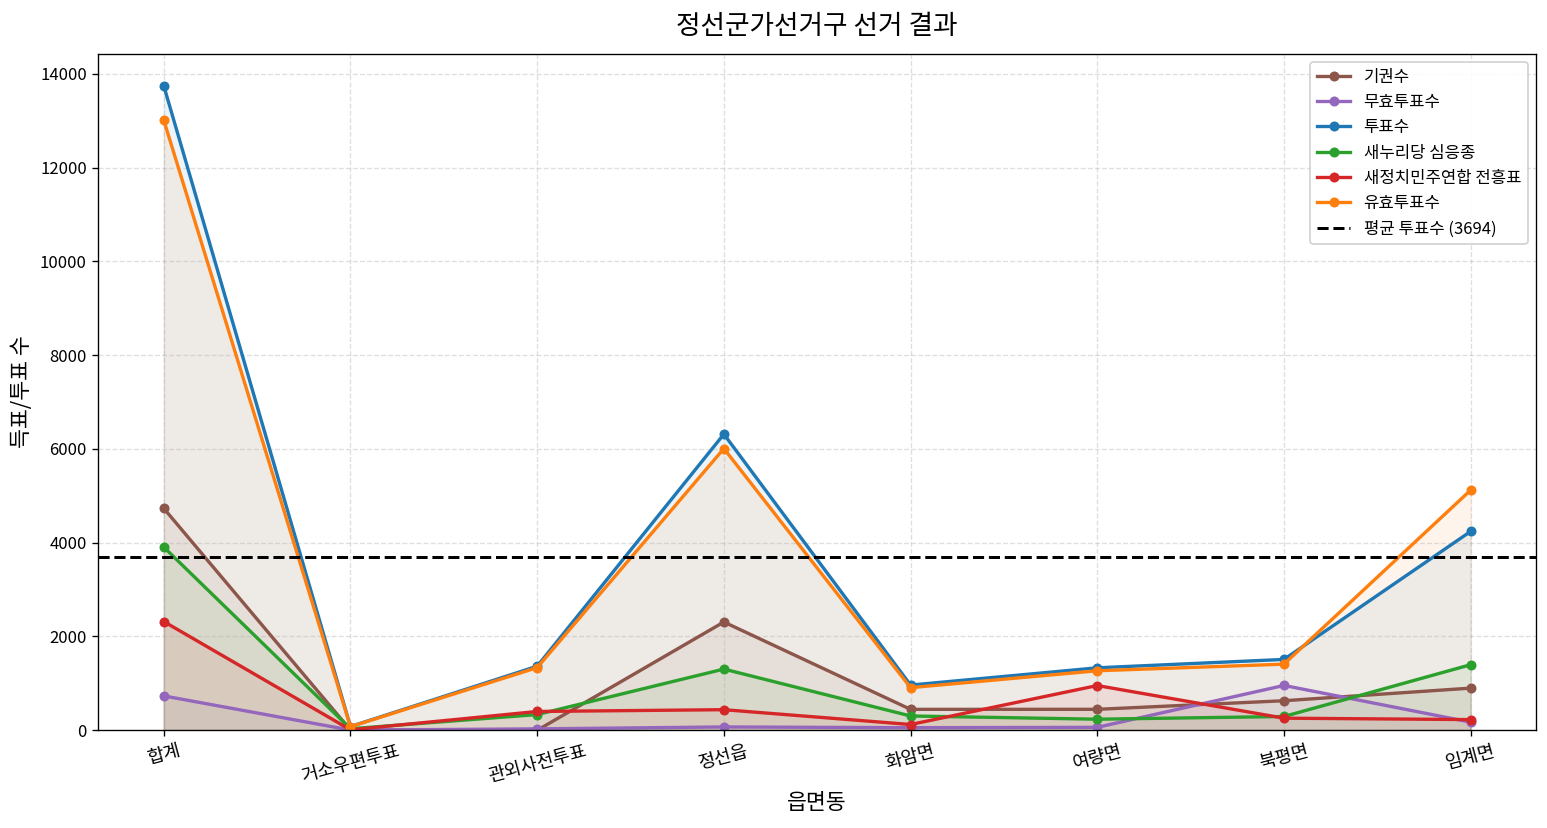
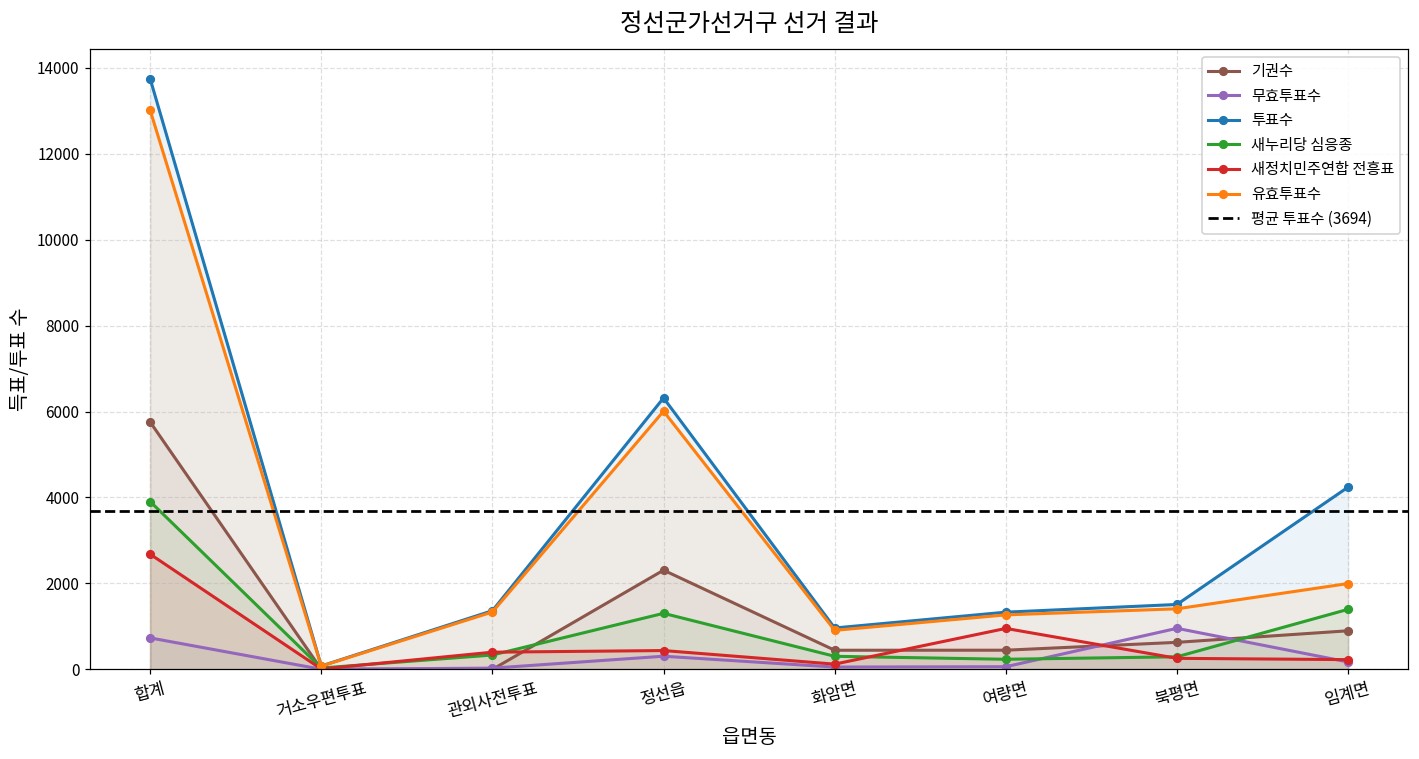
기권수, 합계: 4700 -> 5800
새정치민주연합 전흥표, 합계: 2300 -> 2700
무효투표수, 정선읍: 100 -> 300
유효투표수, 임계면: 5100 -> 2000
